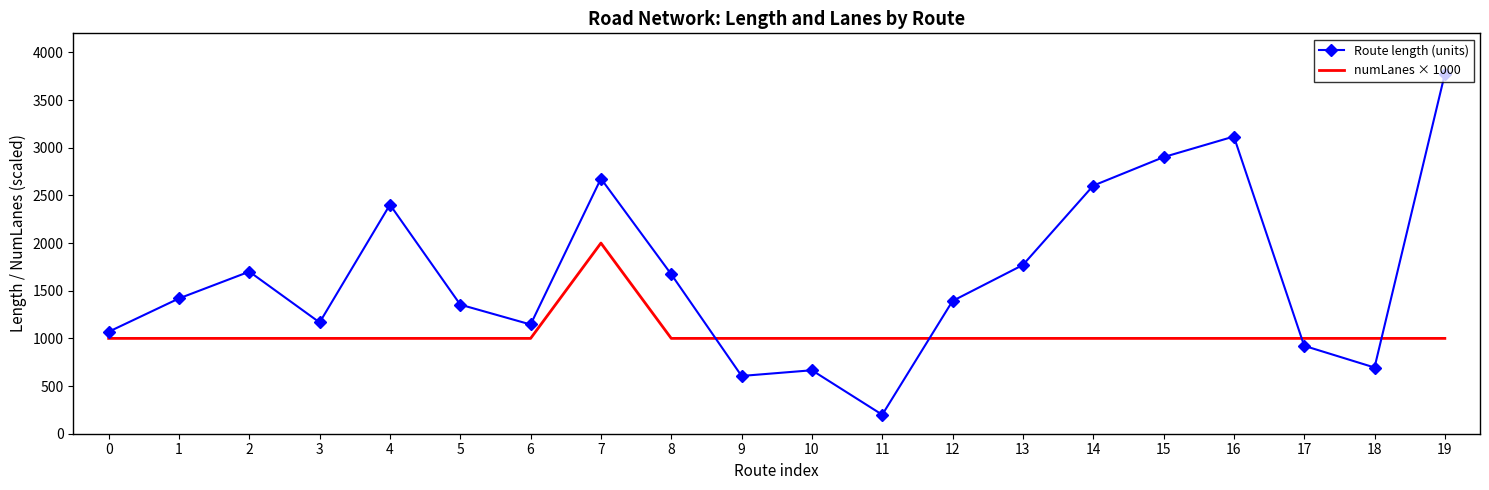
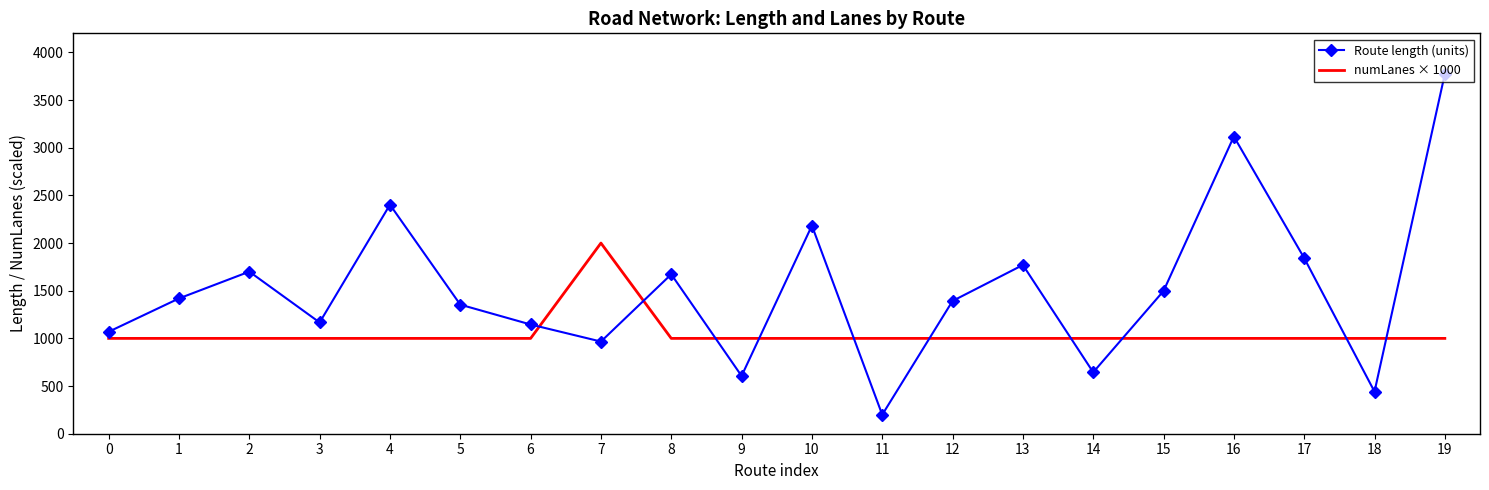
Route length (units), 7: 2700 -> 1000
Route length (units), 10: 700 -> 2200
Route length (units), 14: 2600 -> 600
Route length (units), 15: 2900 -> 1500
Route length (units), 17: 900 -> 1800
Route length (units), 18: 700 -> 400
